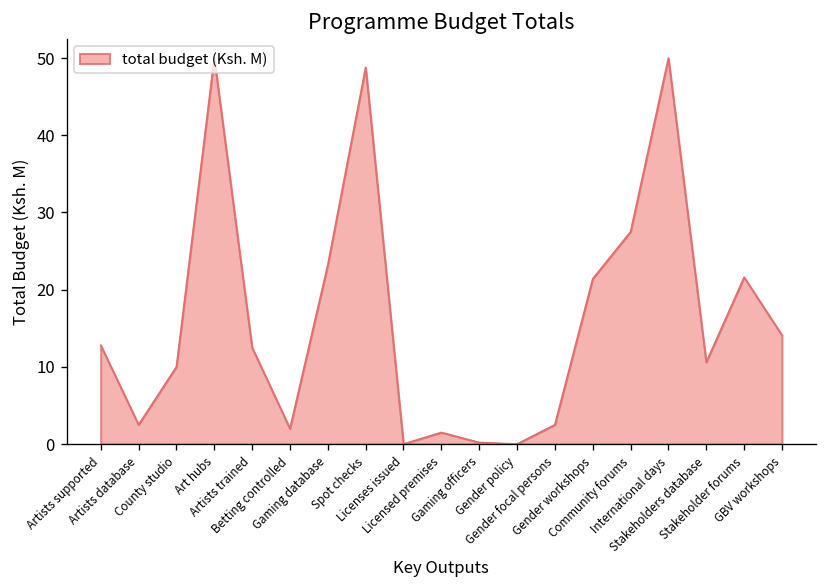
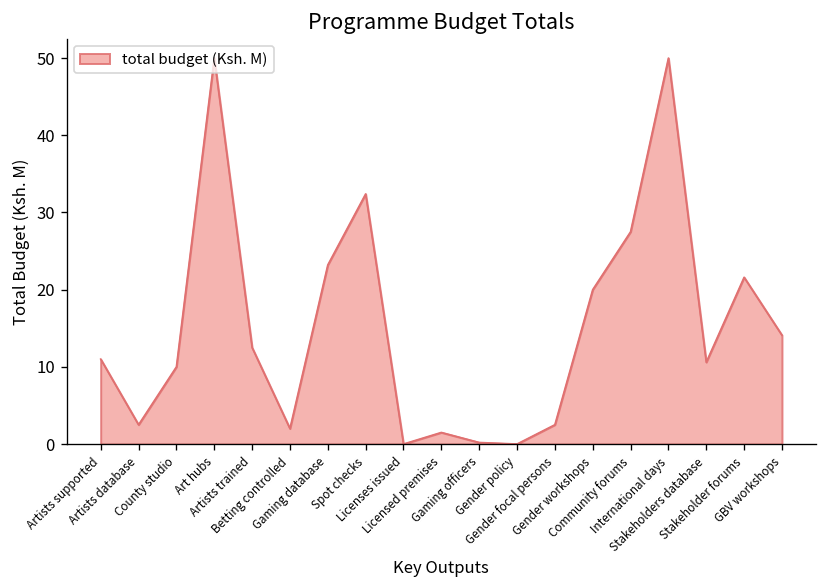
Artists supported: 13 -> 11
Spot checks: 49 -> 32
Gender workshops: 21 -> 20
